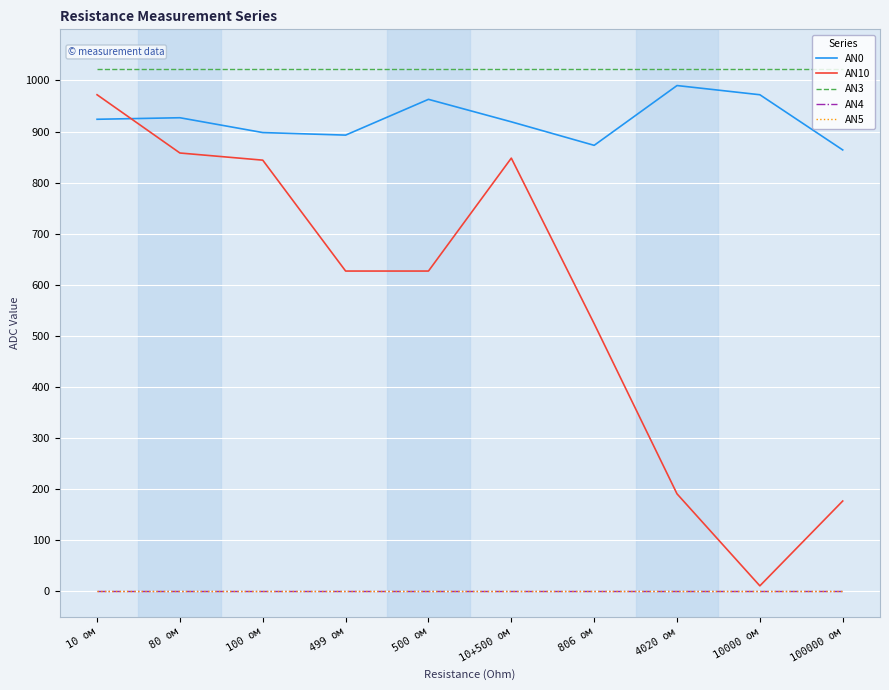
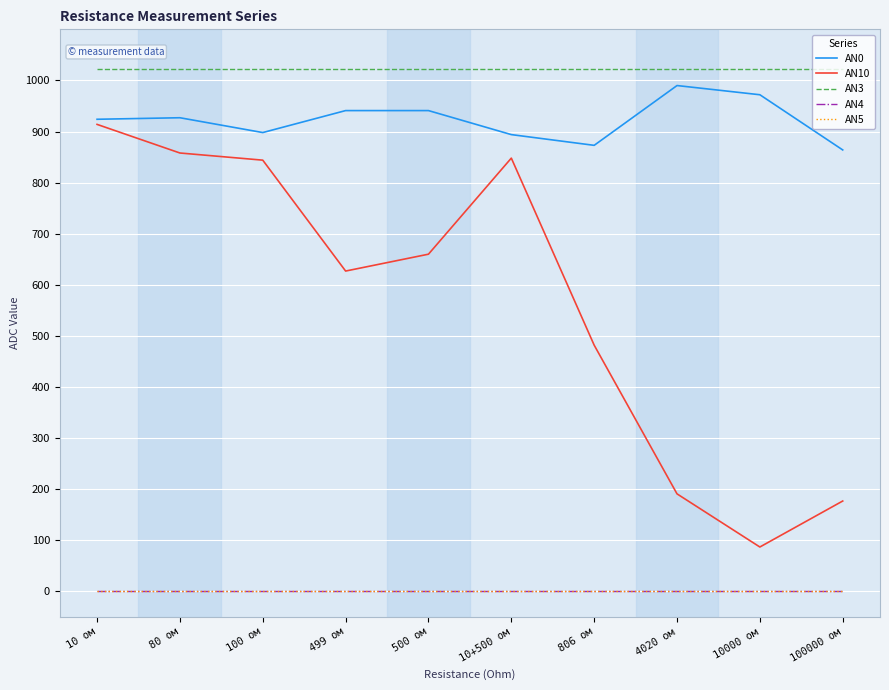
AN10, 10 ом: 970 -> 910
AN0, 499 ом: 890 -> 940
AN0, 500 ом: 960 -> 940
AN10, 500 ом: 630 -> 660
AN0, 10+500 ом: 920 -> 890
AN10, 806 ом: 520 -> 480
AN10, 10000 ом: 10 -> 90
